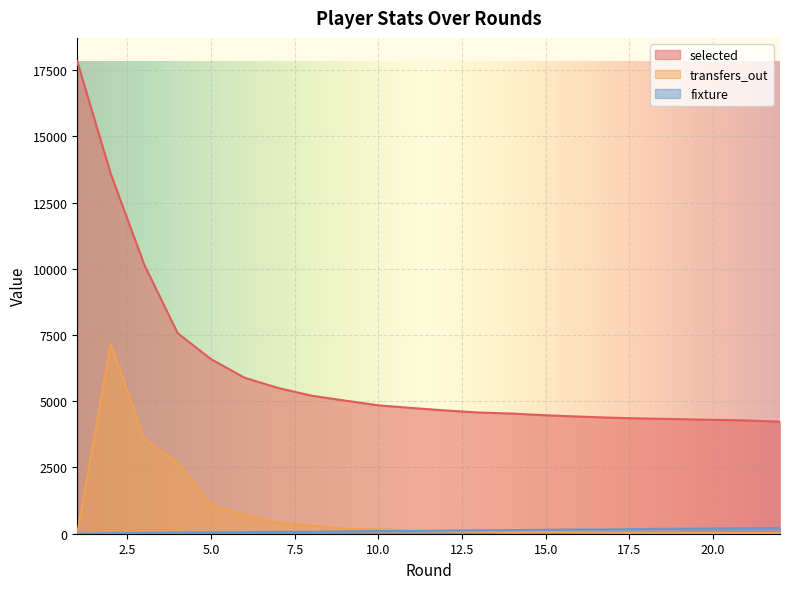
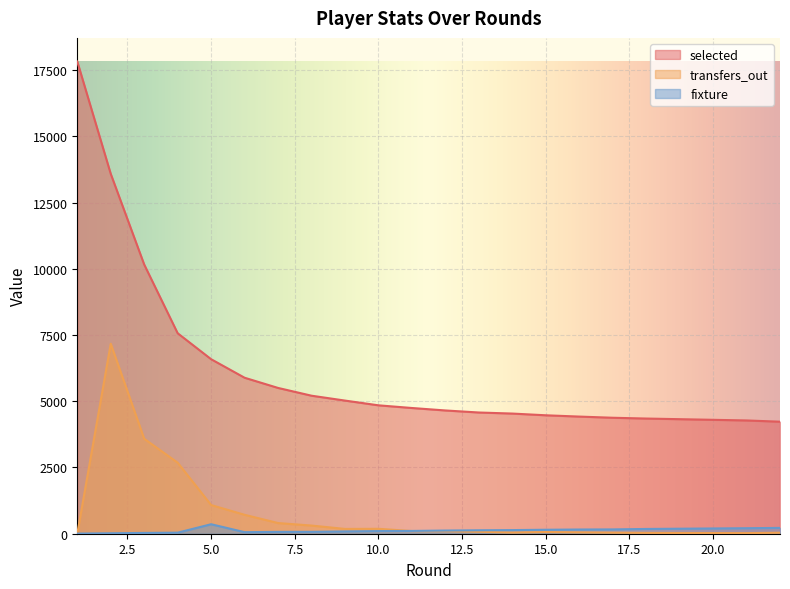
fixture, 5.0: 100 -> 400
